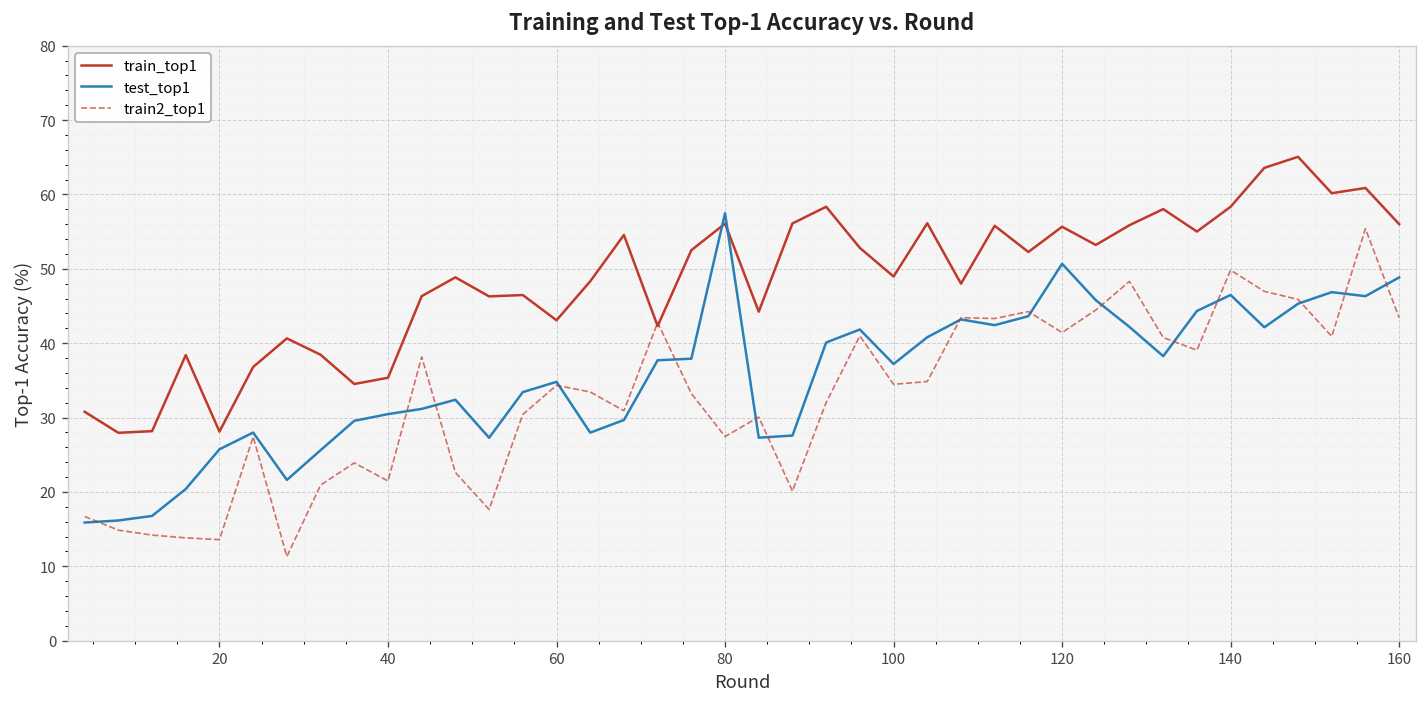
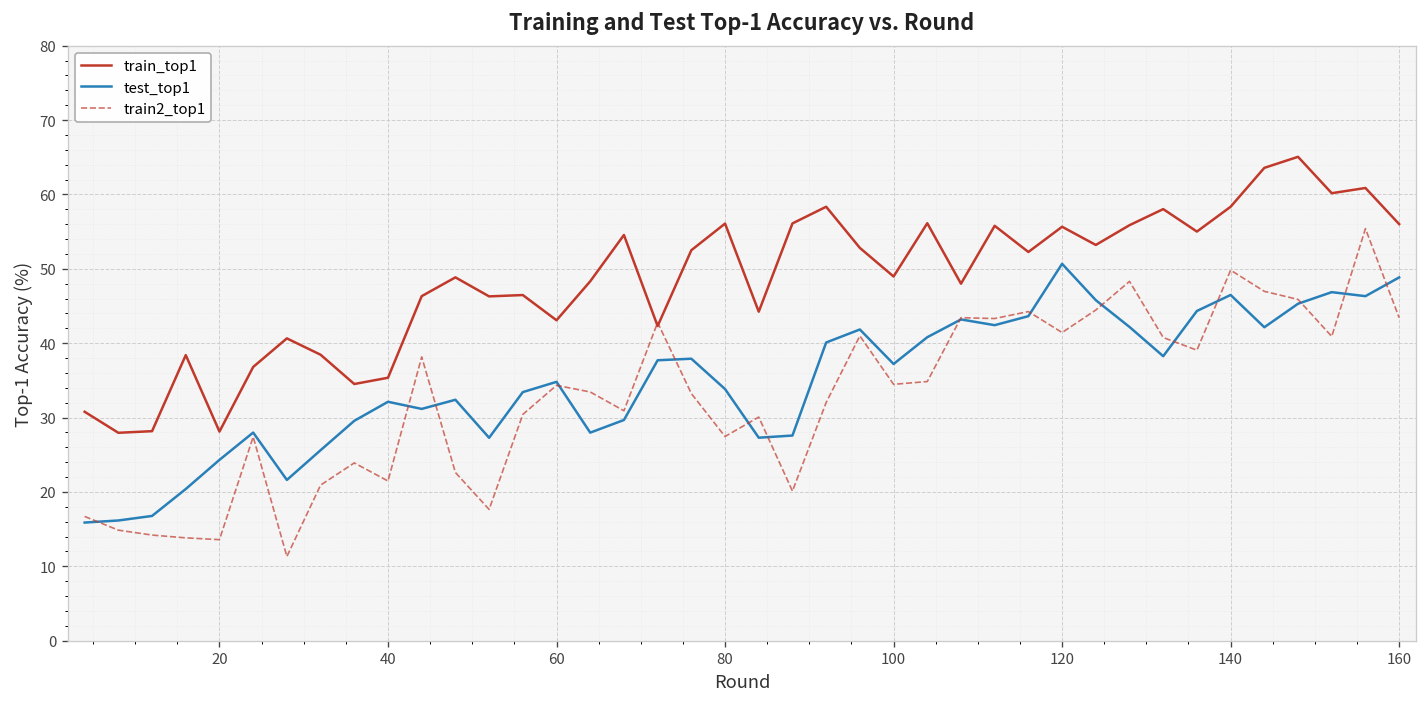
test_top1, 20: 26 -> 24
test_top1, 40: 30 -> 32
test_top1, 80: 57 -> 34
